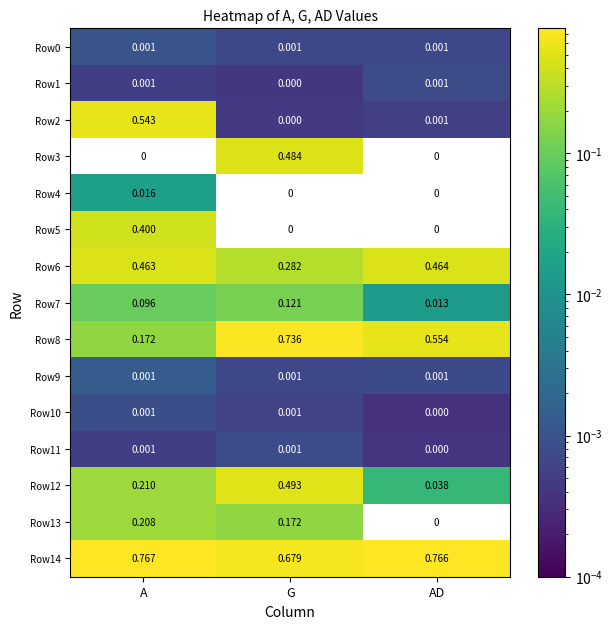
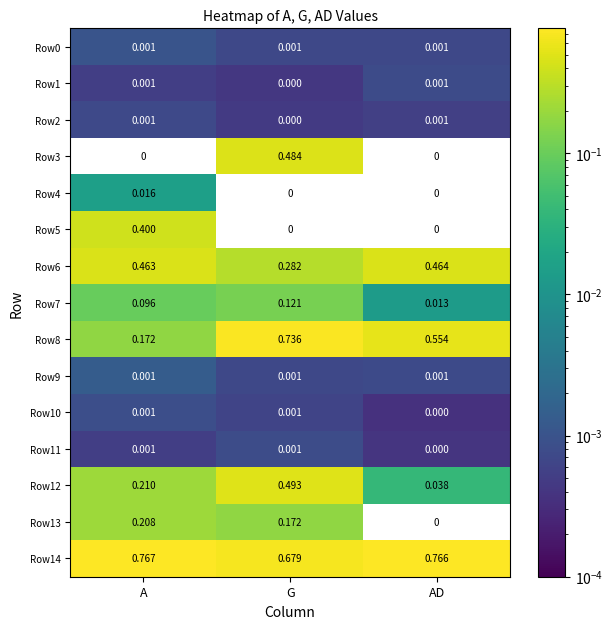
Row2, A: 0.543 -> 0.001
